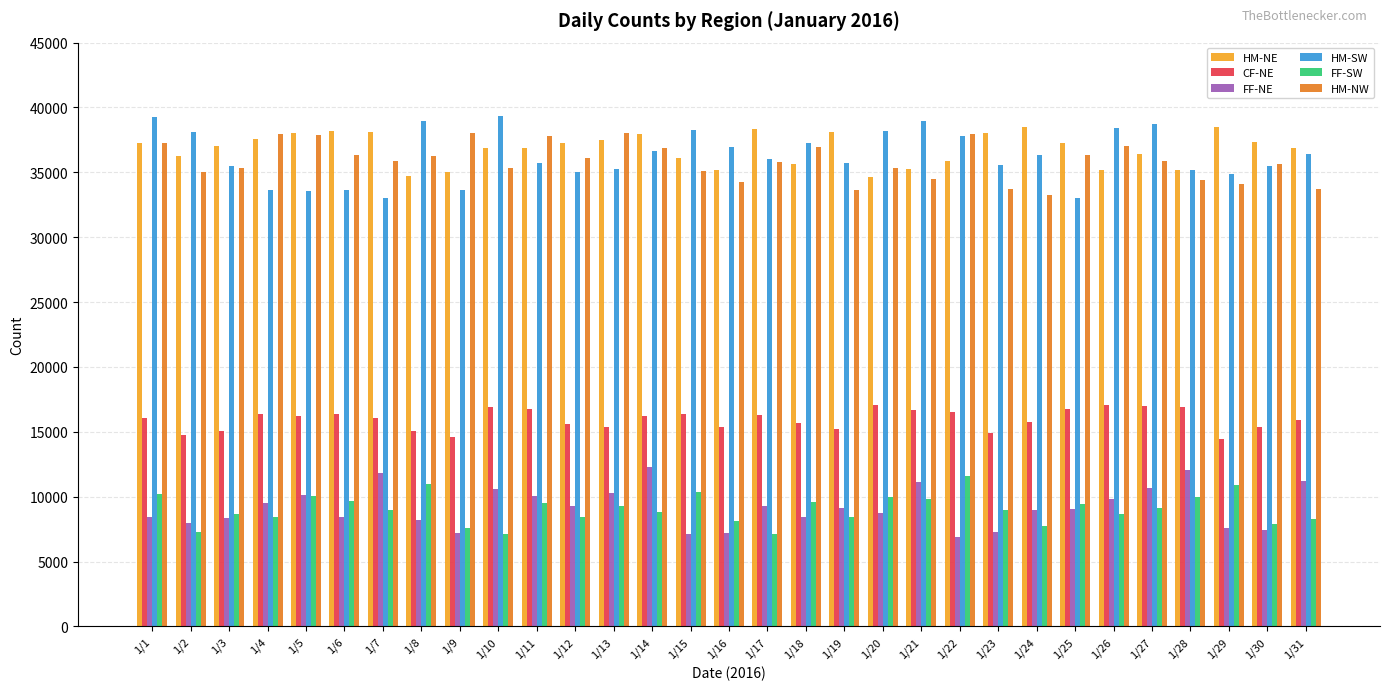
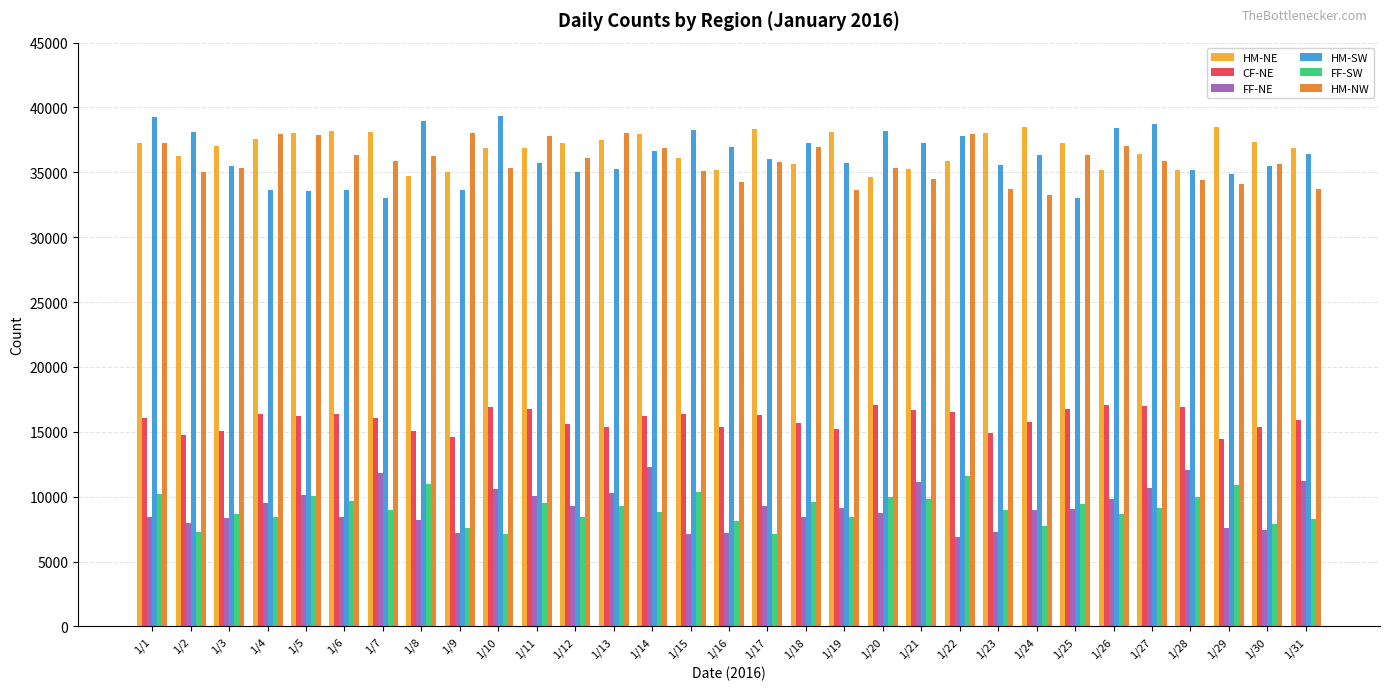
HM-SW, 1/21: 39000 -> 37200
